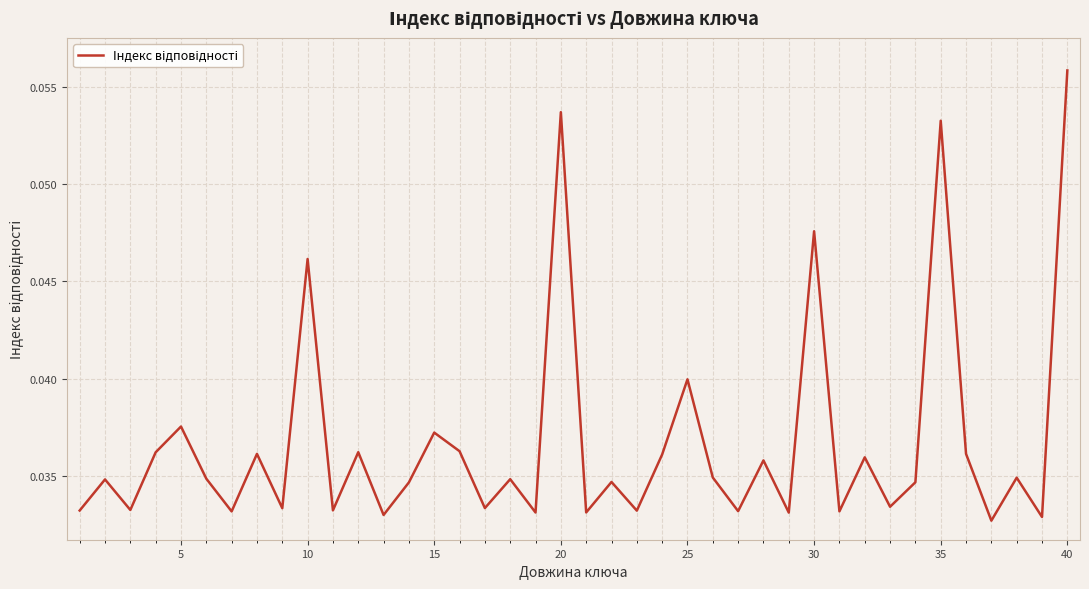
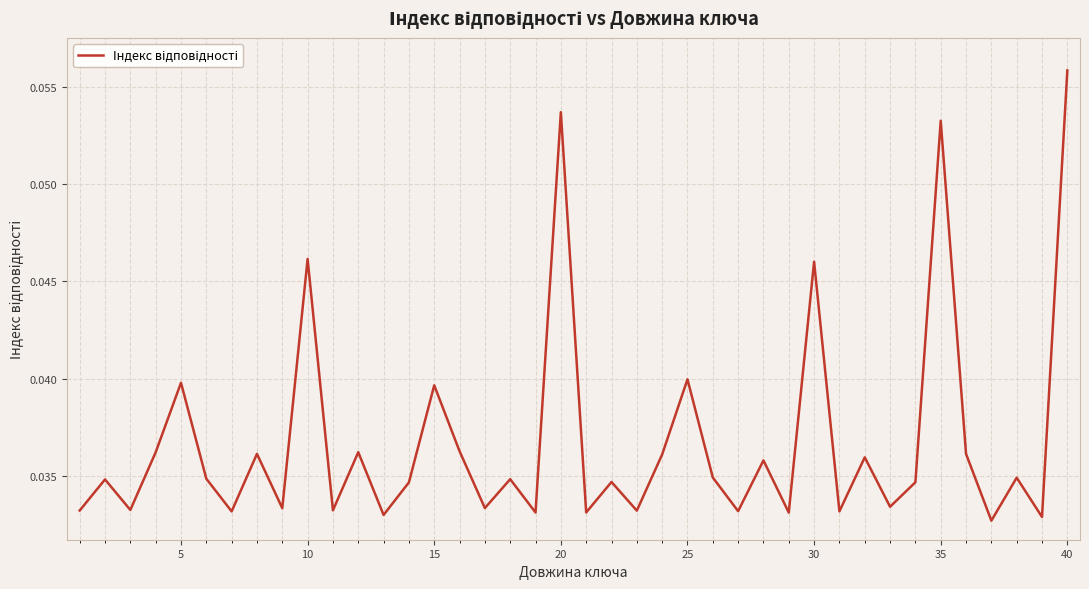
5: 0.0375 -> 0.0398
15: 0.0372 -> 0.0397
30: 0.0476 -> 0.0460
